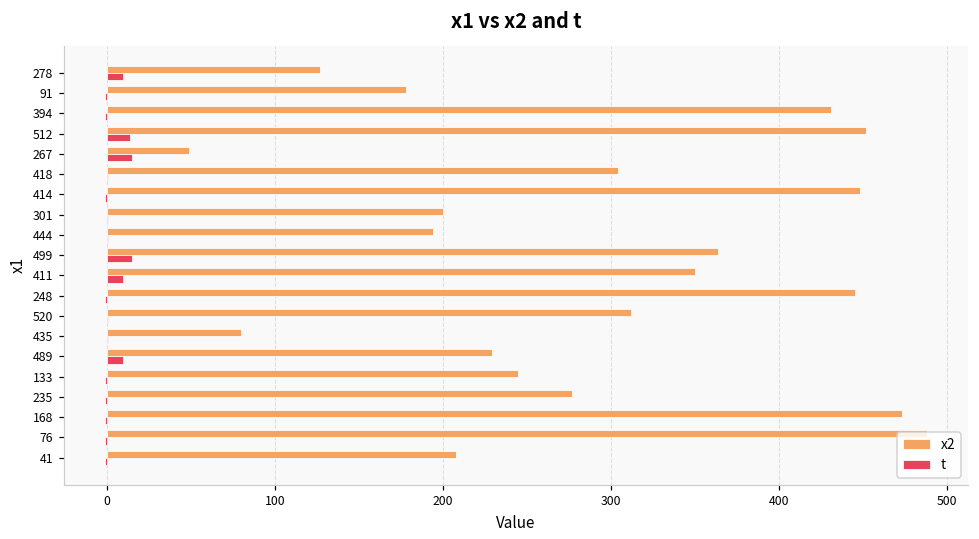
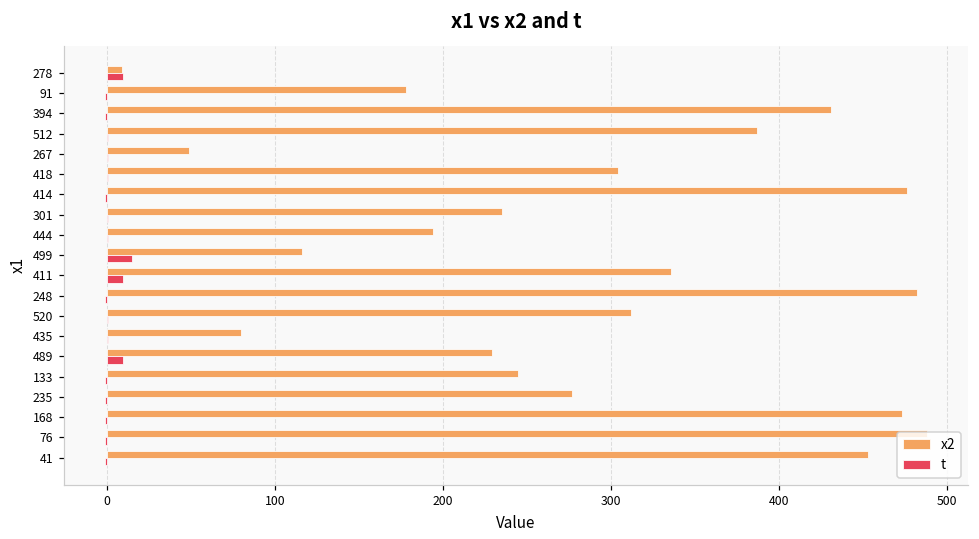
x2, 278: 127 -> 9
x2, 512: 452 -> 387
t, 512: 14 -> 1
t, 267: 15 -> 1
x2, 414: 448 -> 476
x2, 301: 200 -> 235
x2, 499: 364 -> 116
x2, 411: 350 -> 336
x2, 248: 445 -> 482
x2, 41: 208 -> 453
